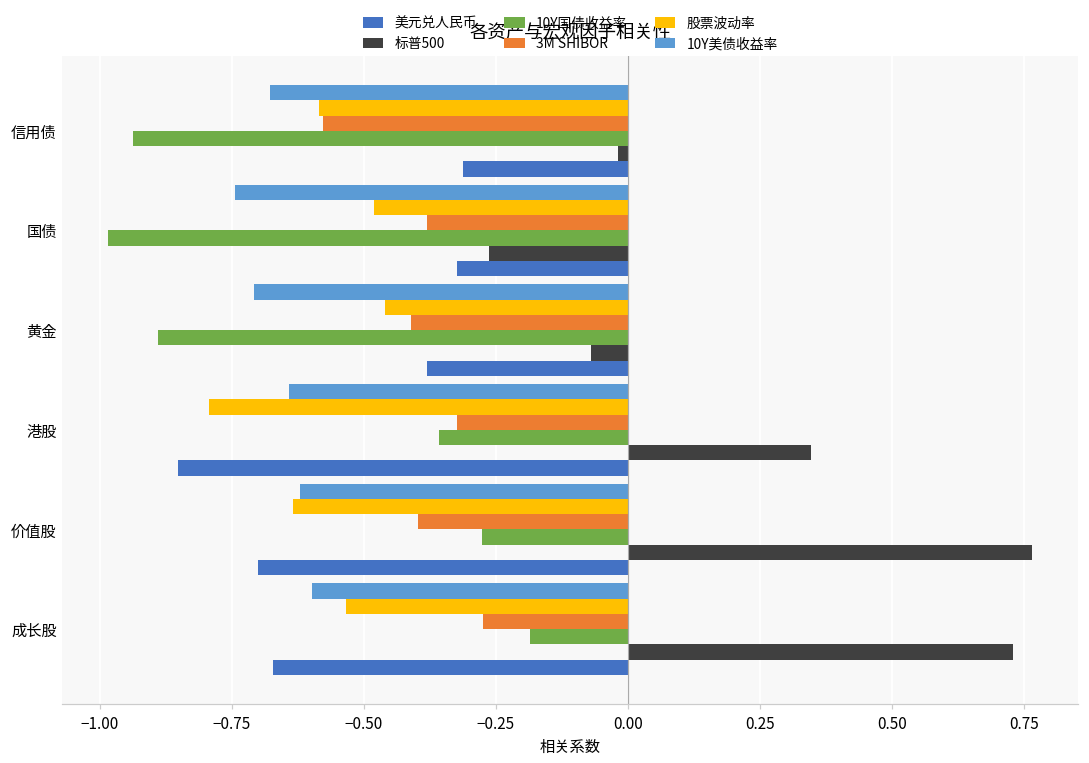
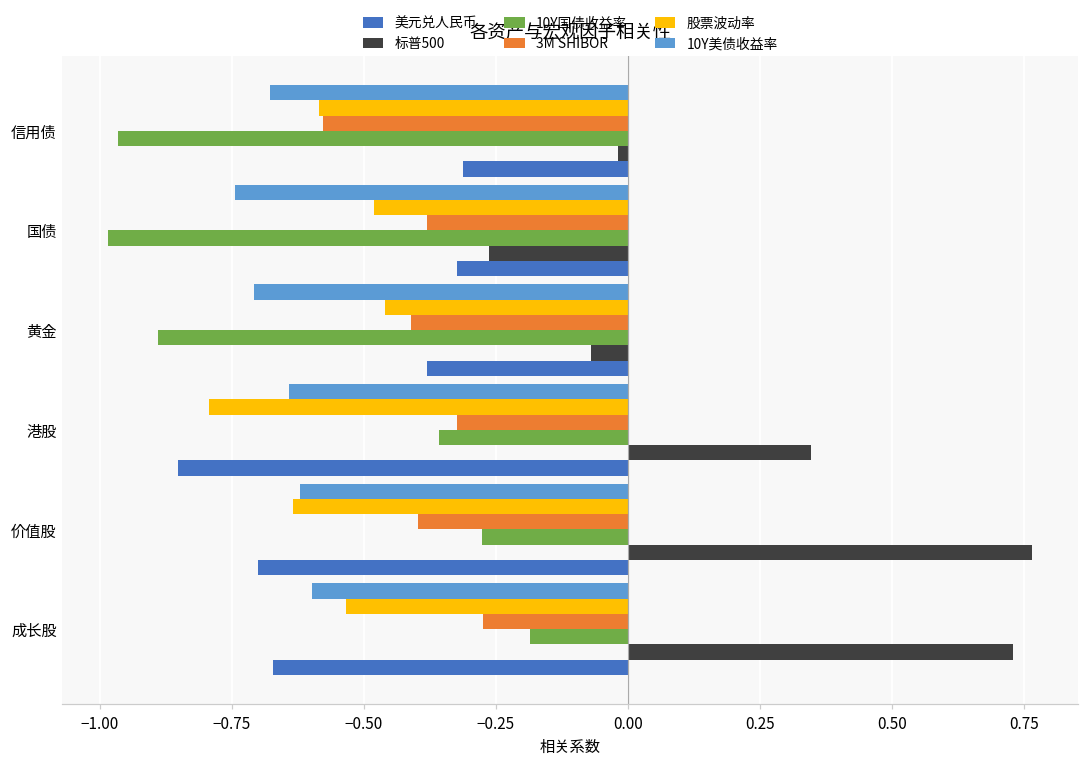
10Y国债收益率, 信用债: -0.94 -> -0.97
